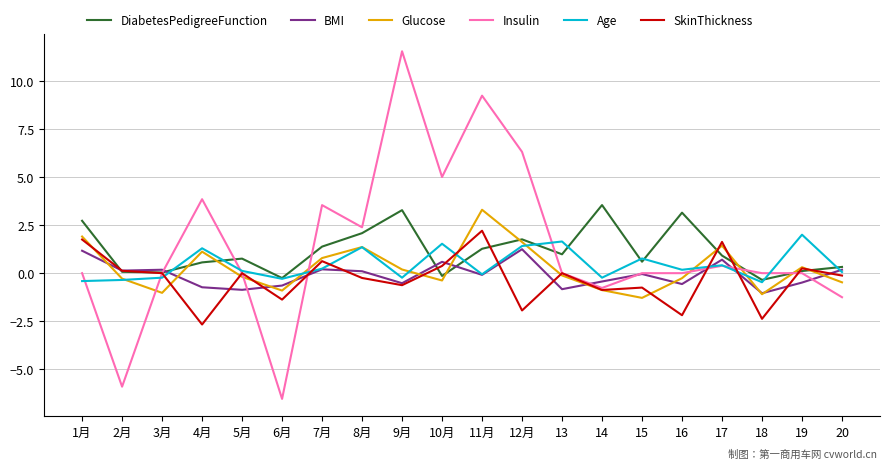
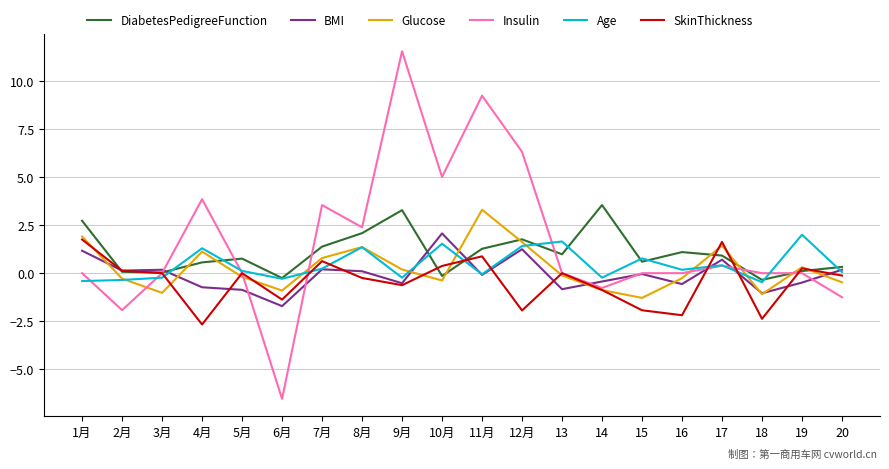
Insulin, 2月: -5.9 -> -1.9
BMI, 6月: -0.6 -> -1.7
BMI, 10月: 0.6 -> 2.1
SkinThickness, 11月: 2.2 -> 0.9
SkinThickness, 15: -0.8 -> -1.9
DiabetesPedigreeFunction, 16: 3.1 -> 1.1
